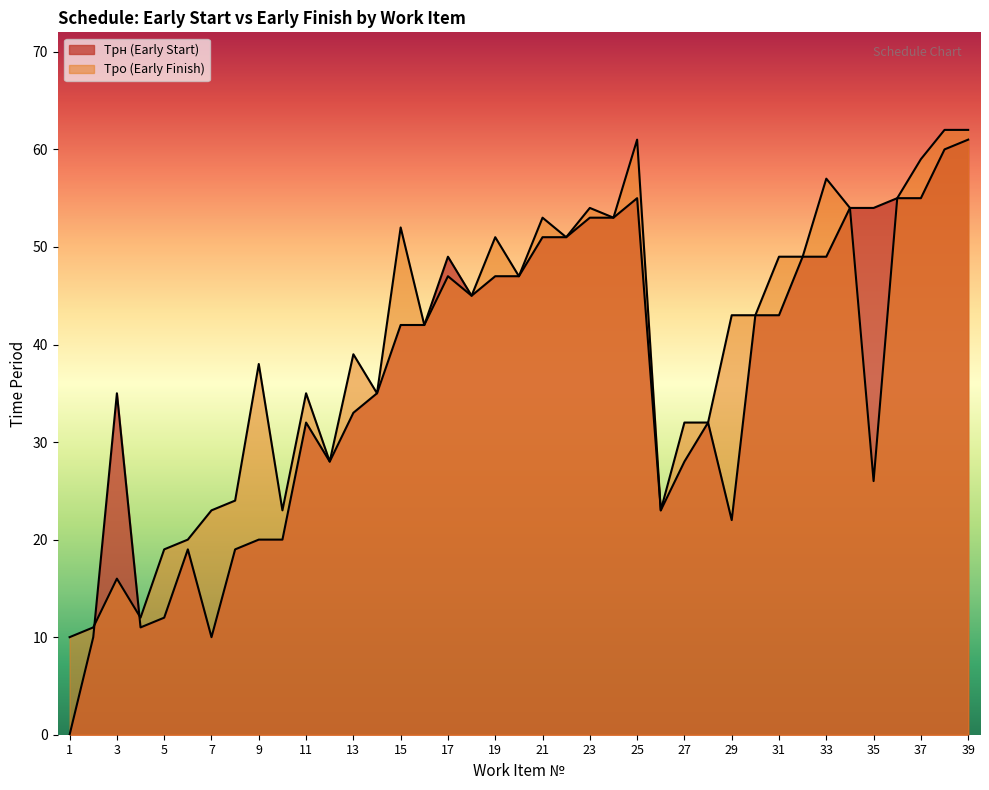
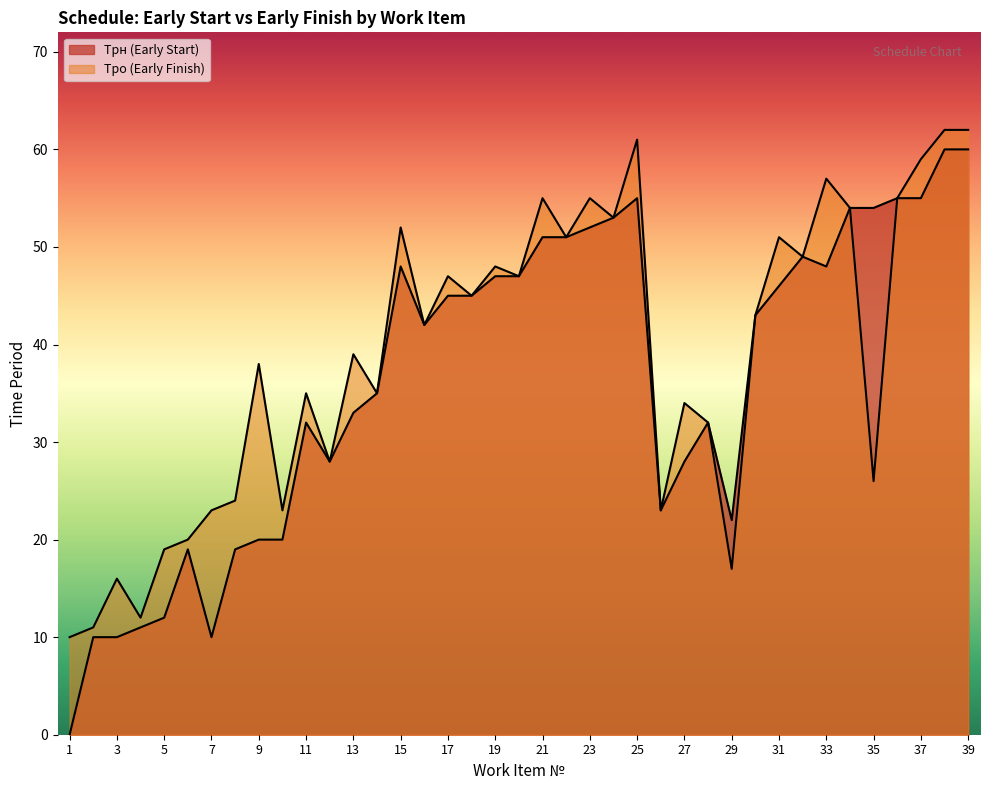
Tрн (Early Start), 3: 35 -> 10
Tрн (Early Start), 15: 42 -> 48
Tрн (Early Start), 17: 49 -> 45
Тро (Early Finish), 19: 51 -> 48
Тро (Early Finish), 21: 53 -> 55
Tрн (Early Start), 23: 53 -> 52
Тро (Early Finish), 23: 54 -> 55
Тро (Early Finish), 27: 32 -> 34
Тро (Early Finish), 29: 43 -> 17
Tрн (Early Start), 31: 43 -> 46
Тро (Early Finish), 31: 49 -> 51
Tрн (Early Start), 33: 49 -> 48
Tрн (Early Start), 39: 61 -> 60
